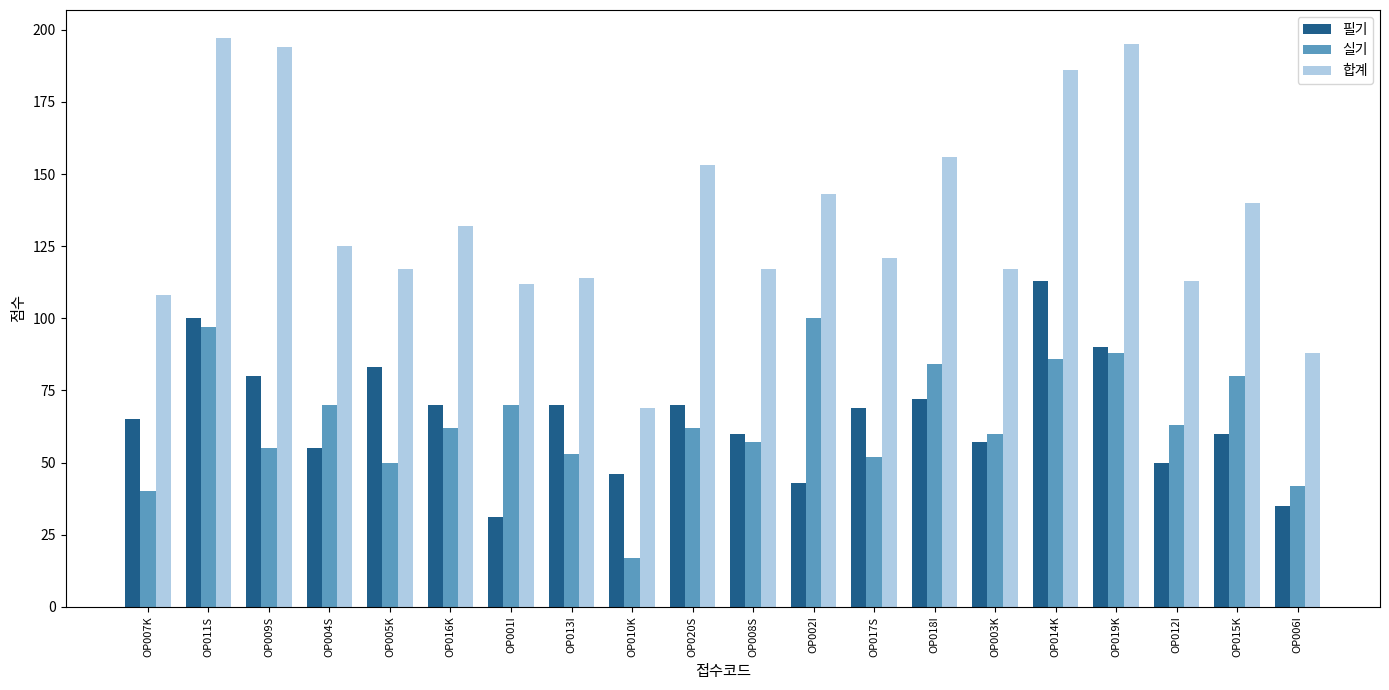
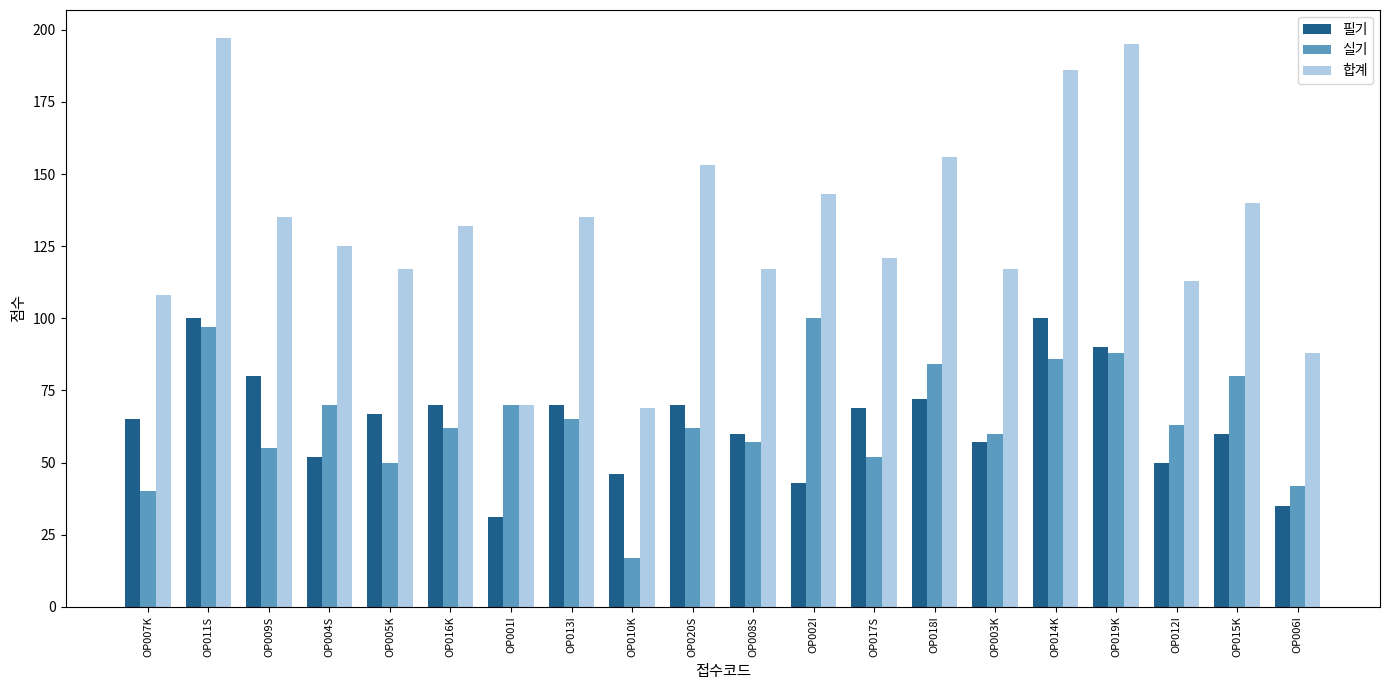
합계, OP009S: 194 -> 135
필기, OP004S: 55 -> 52
필기, OP005K: 83 -> 67
합계, OP001I: 112 -> 70
실기, OP013I: 53 -> 65
합계, OP013I: 114 -> 135
필기, OP014K: 113 -> 100
